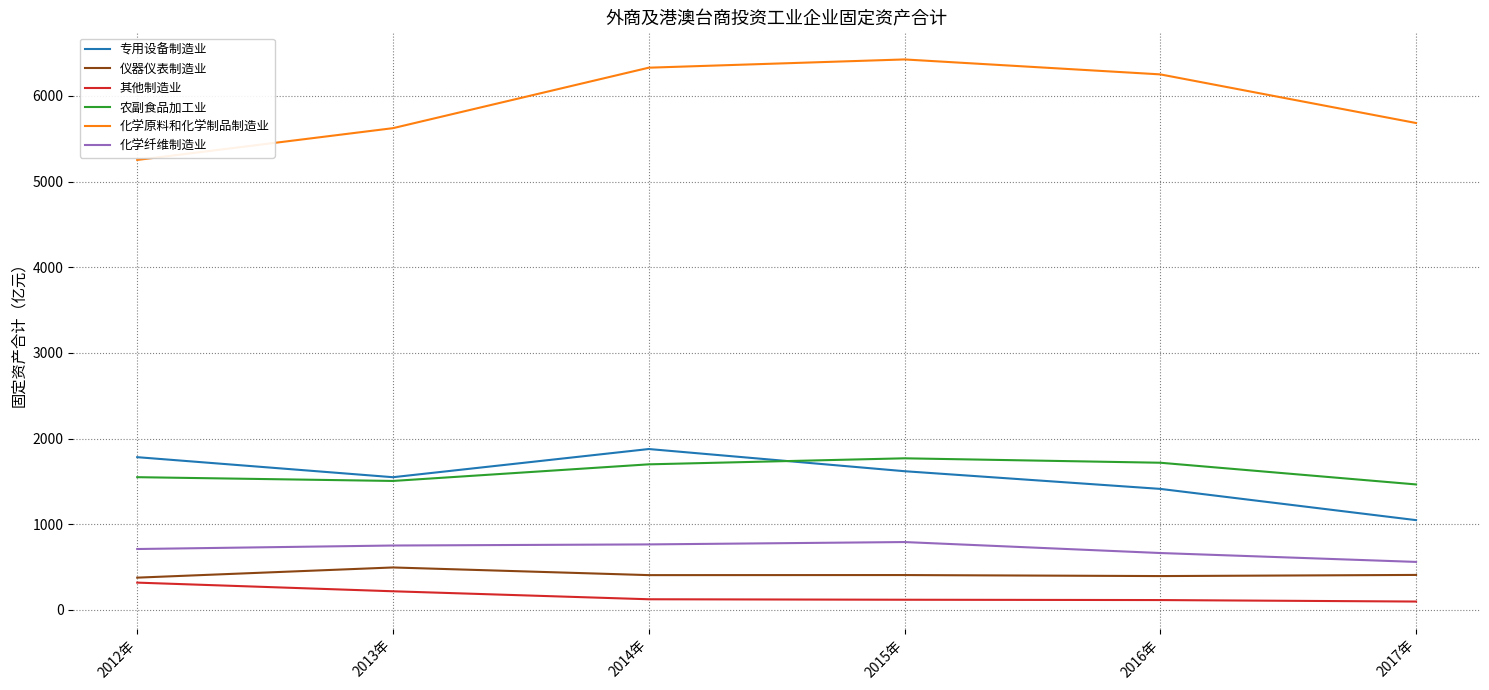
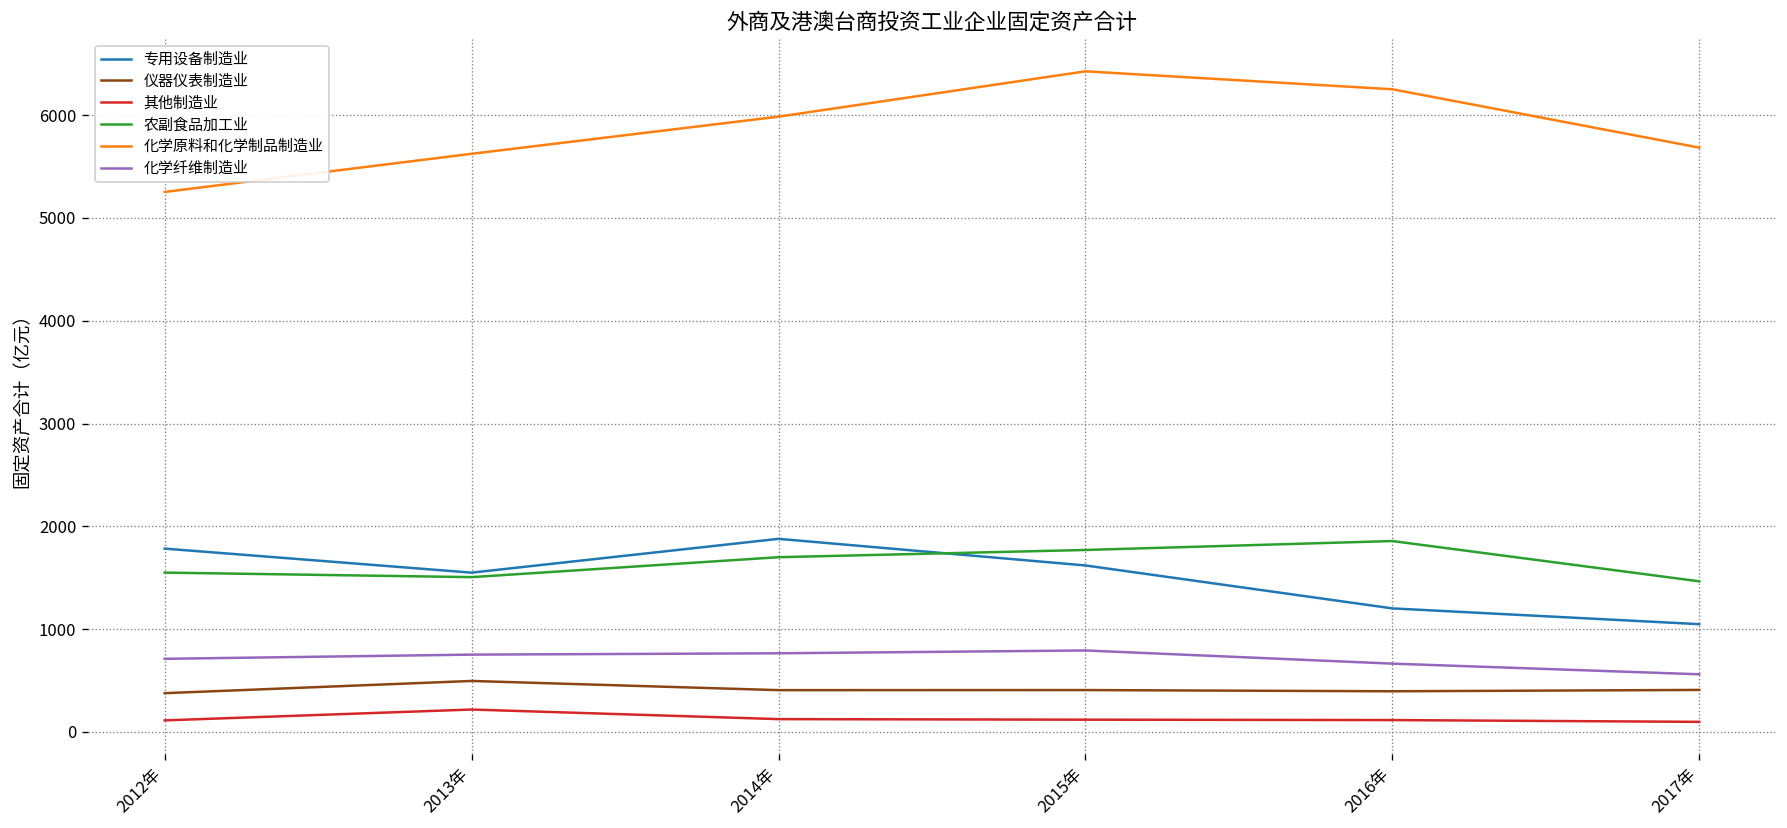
其他制造业, 2012年: 300 -> 100
化学原料和化学制品制造业, 2014年: 6300 -> 6000
专用设备制造业, 2016年: 1400 -> 1200
农副食品加工业, 2016年: 1700 -> 1900
